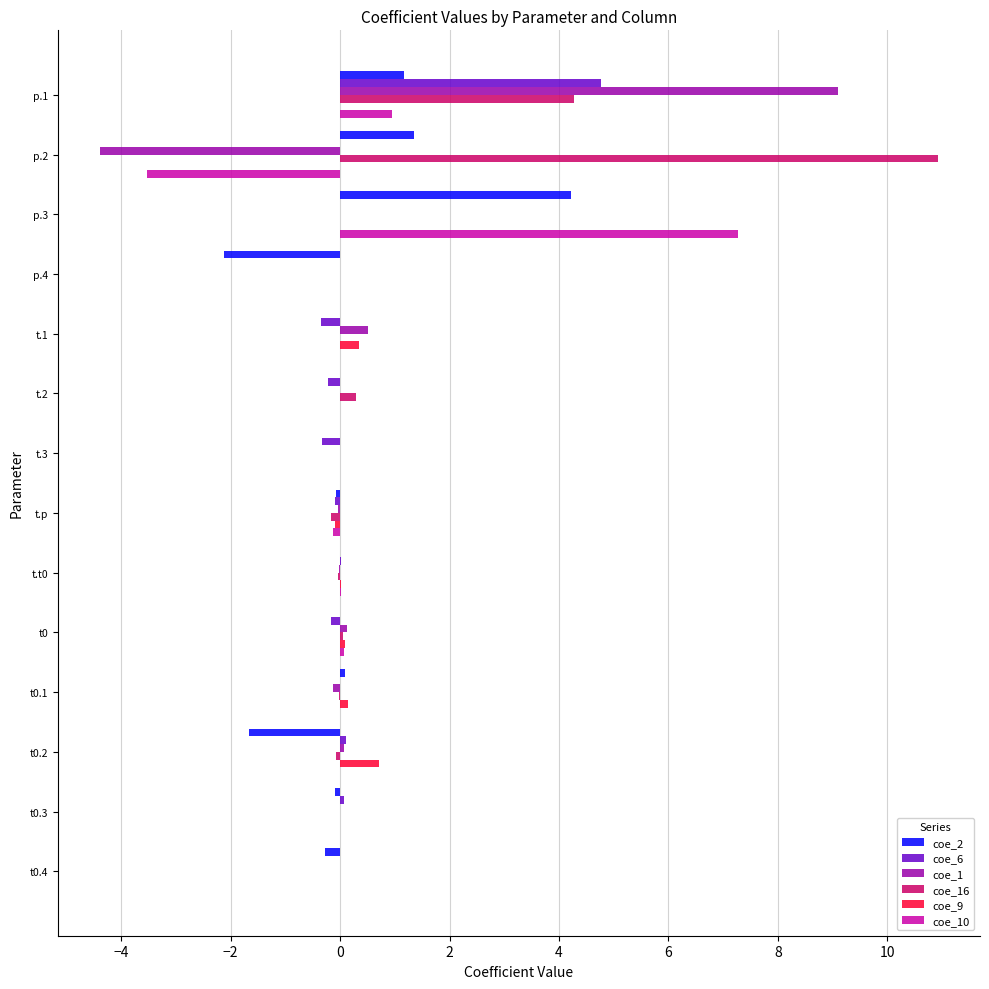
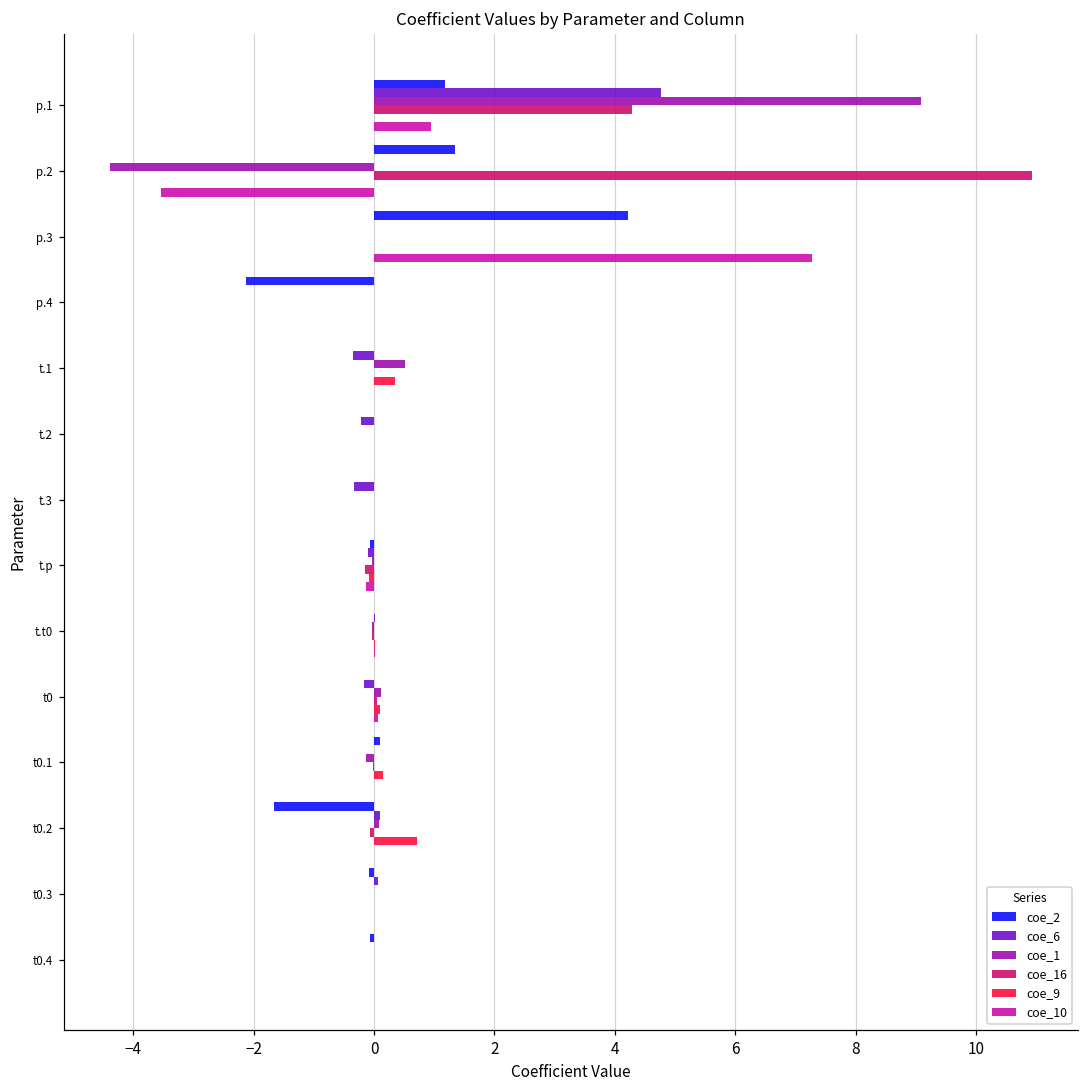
coe_16, t.2: 0.3 -> 0.0
coe_2, t0.4: -0.3 -> -0.1
